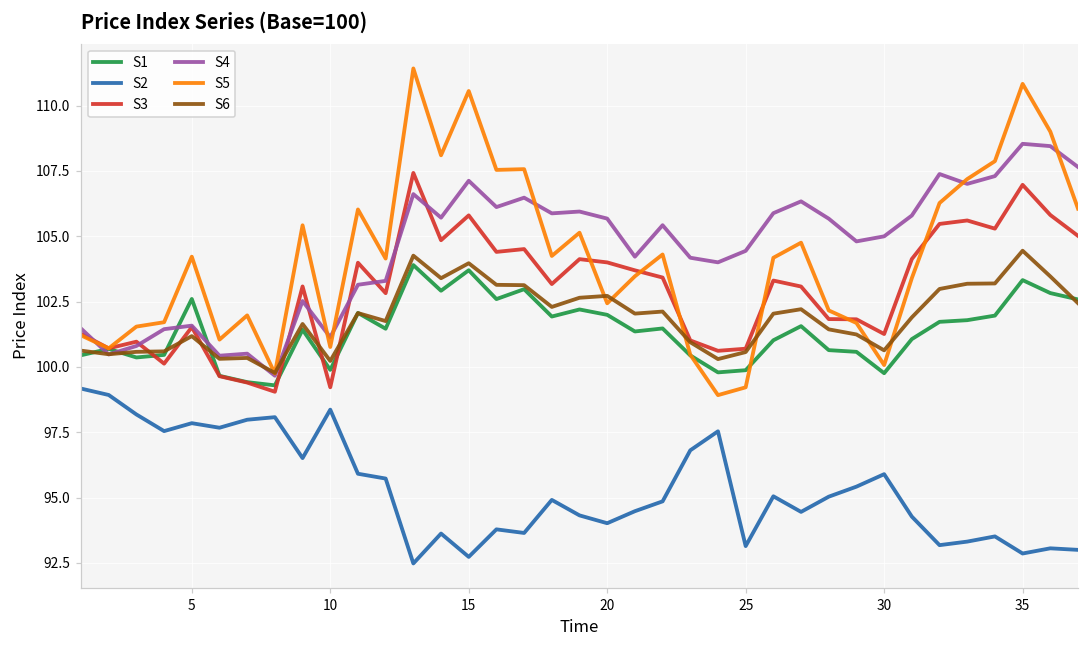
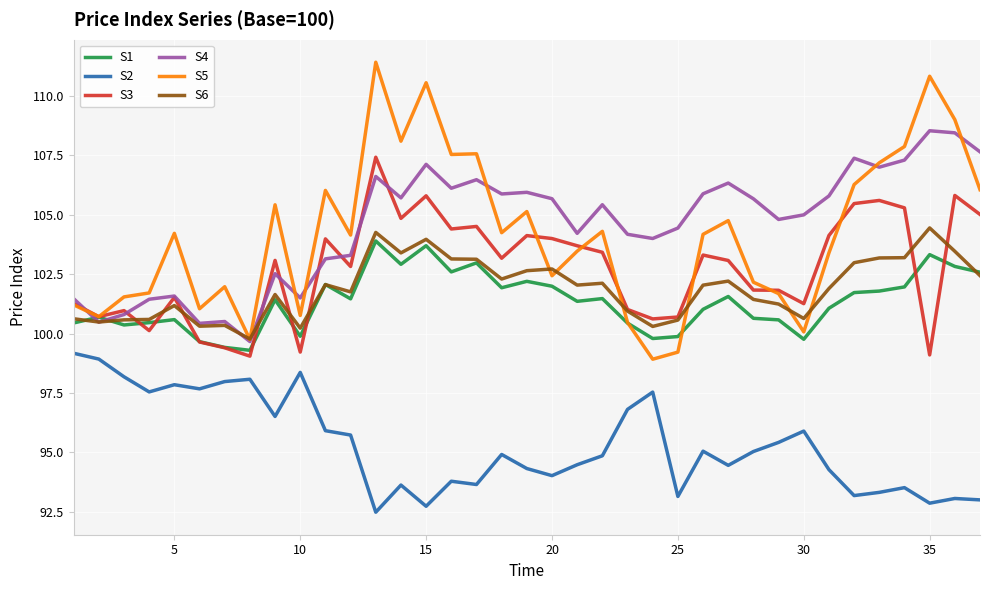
S1, 5: 102.6 -> 100.6
S4, 10: 101.1 -> 101.5
S3, 35: 107.0 -> 99.1
